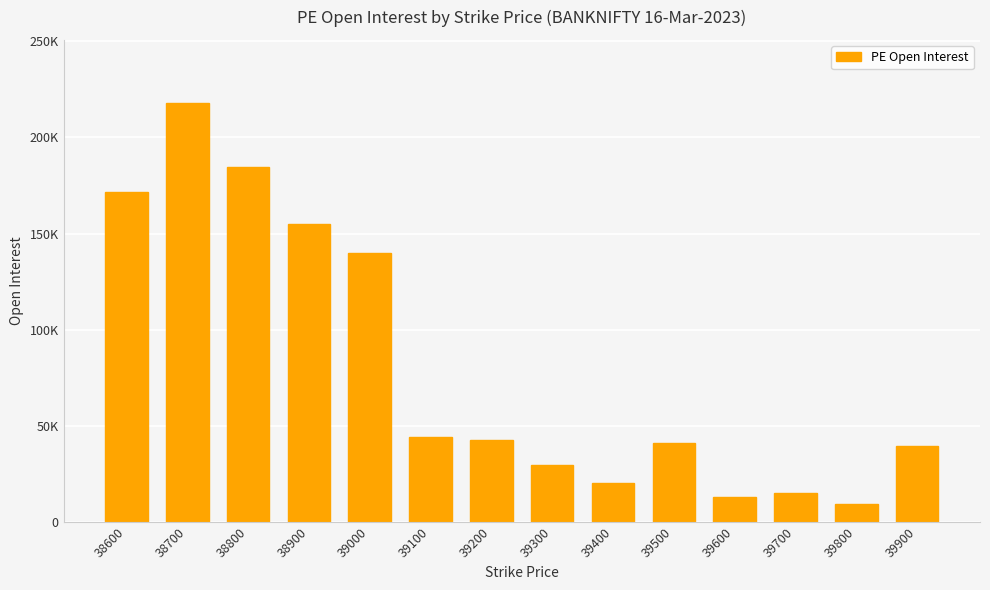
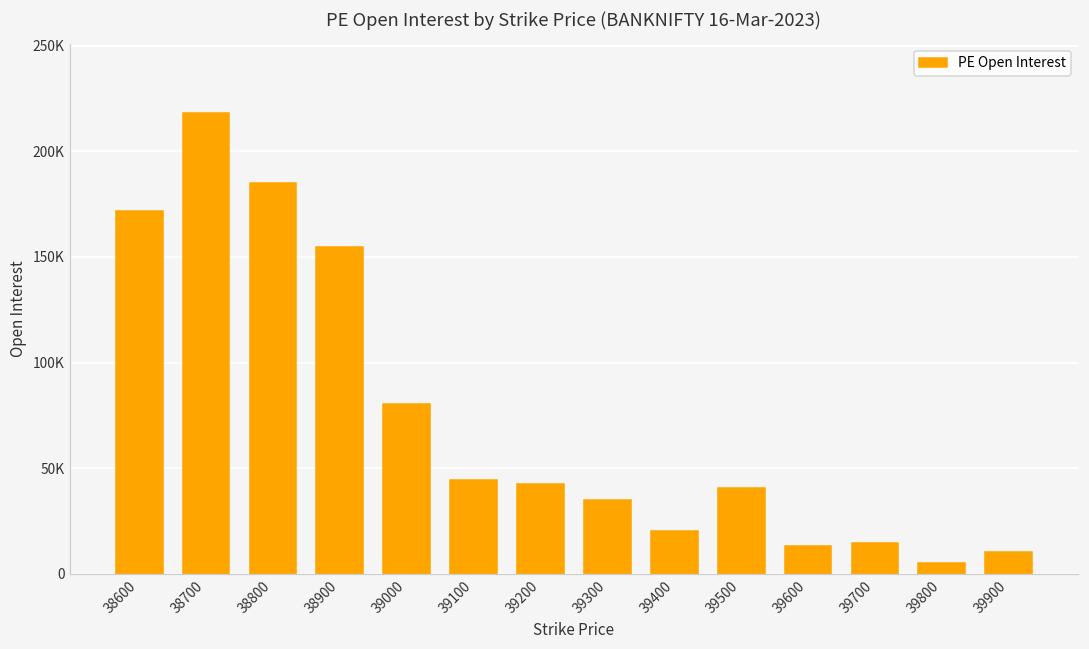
39000: 140000 -> 80000
39300: 30000 -> 35000
39800: 9000 -> 5000
39900: 39000 -> 10000
